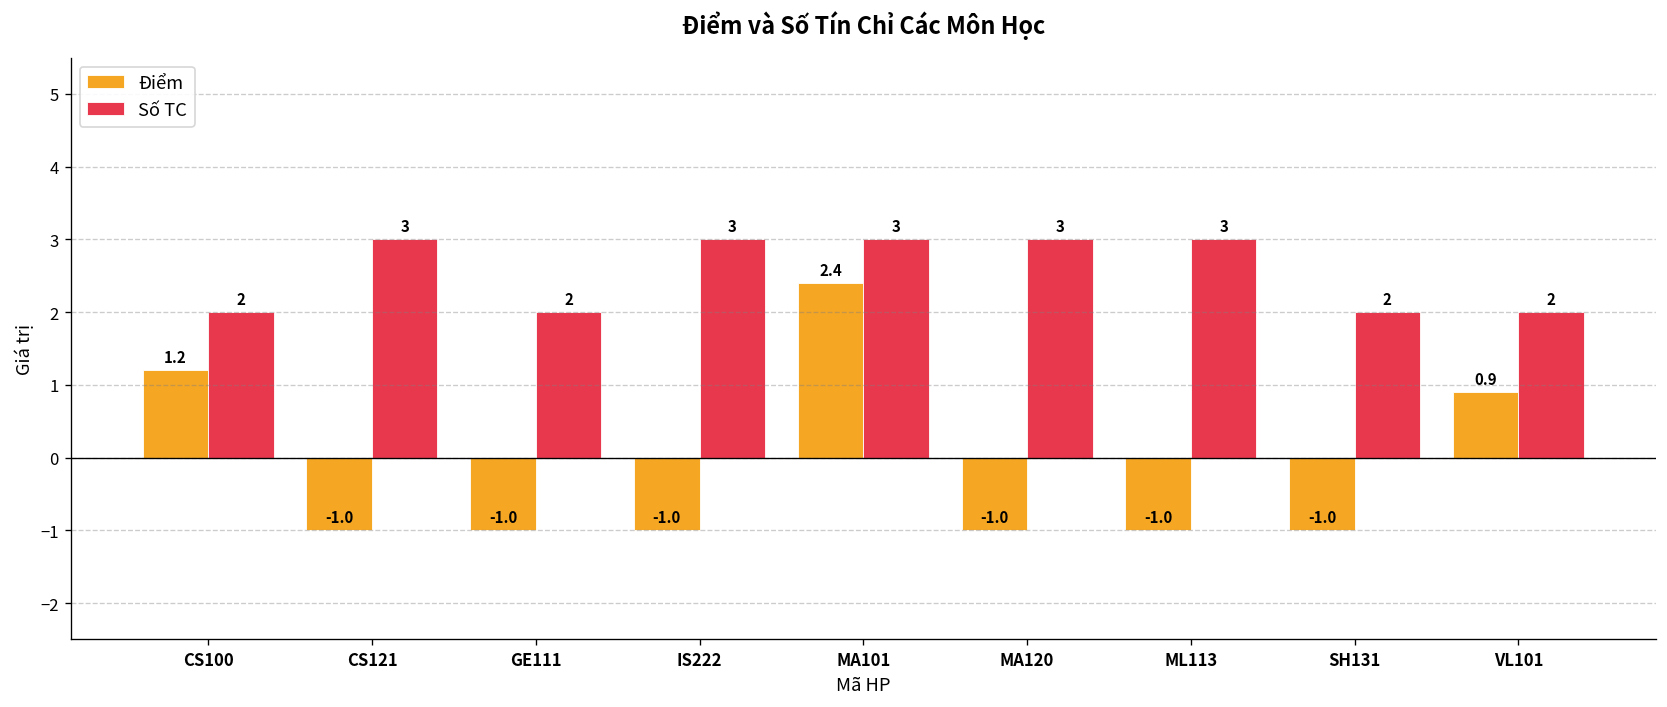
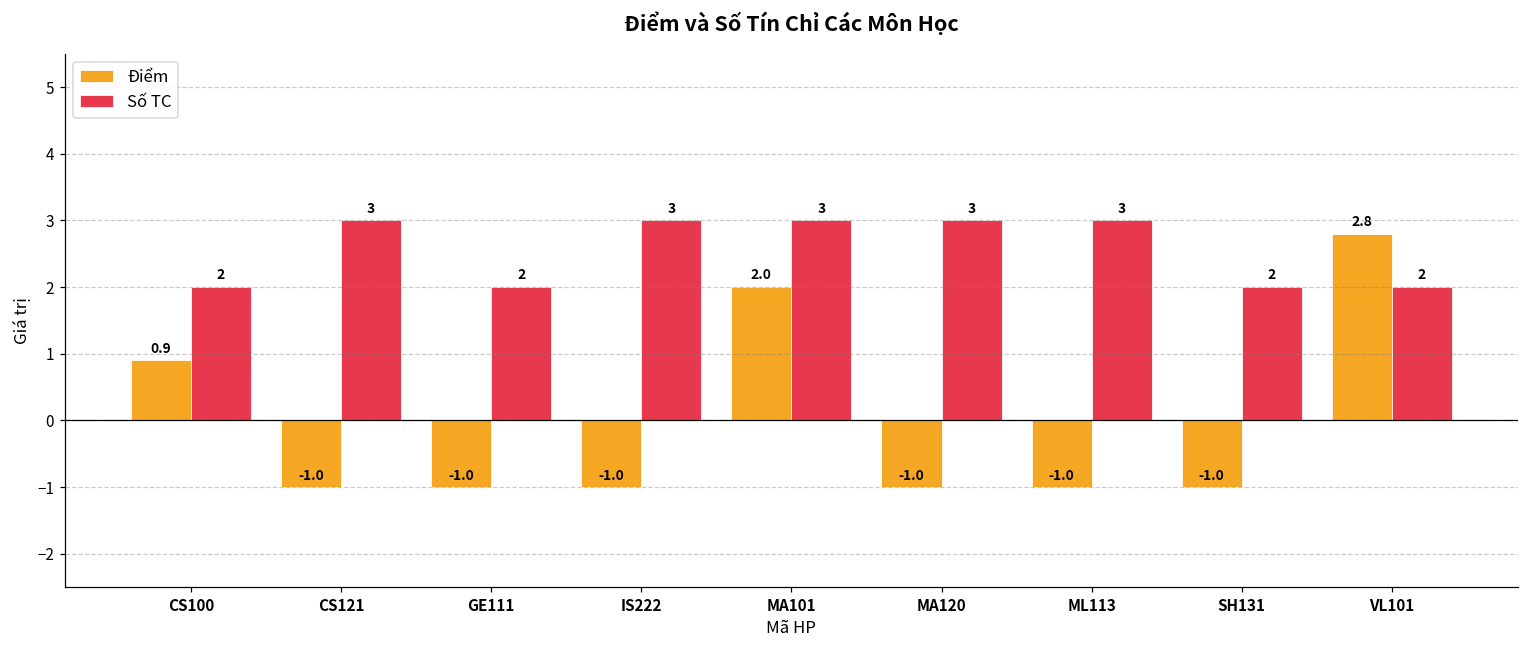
Điểm, CS100: 1.2 -> 0.9
Điểm, MA101: 2.4 -> 2.0
Điểm, VL101: 0.9 -> 2.8
